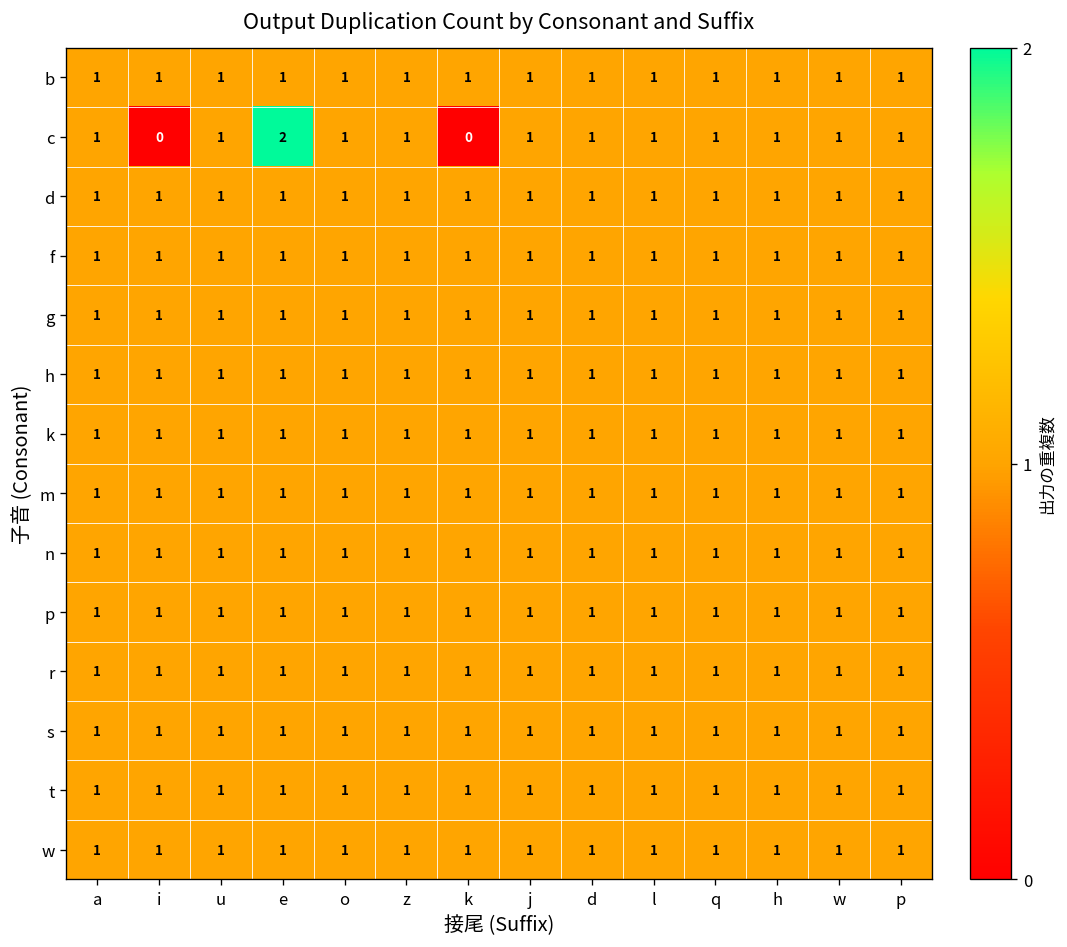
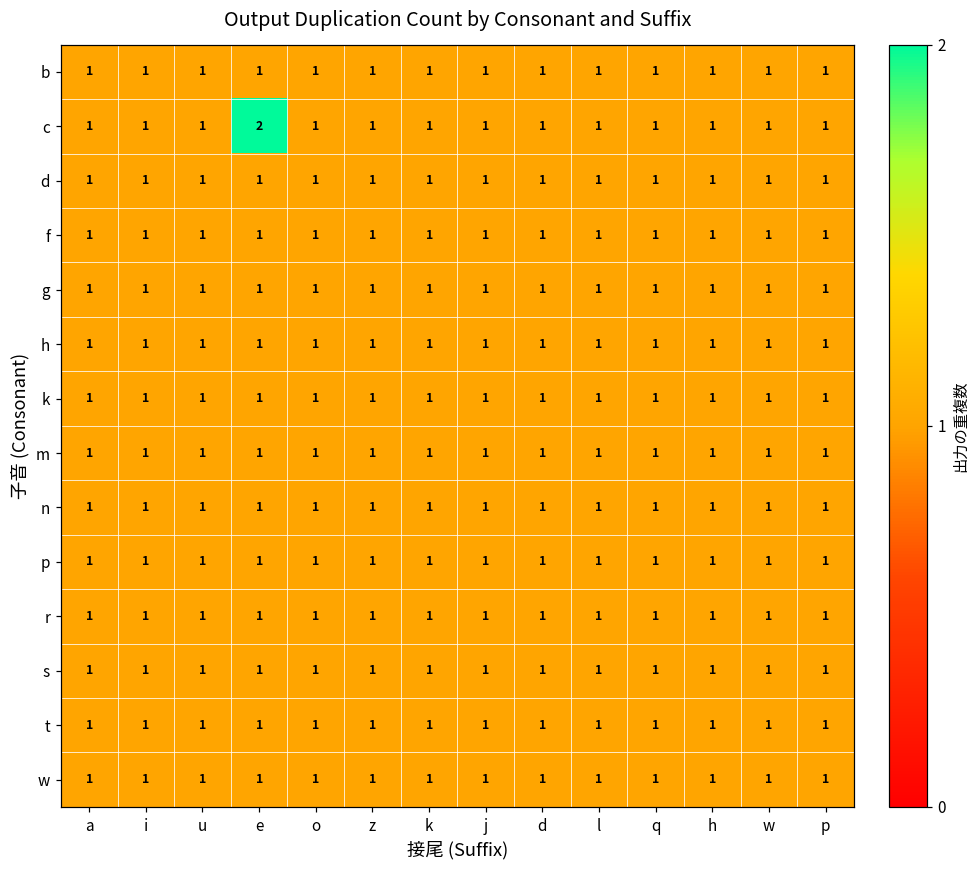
c, i: 0 -> 1
c, k: 0 -> 1
